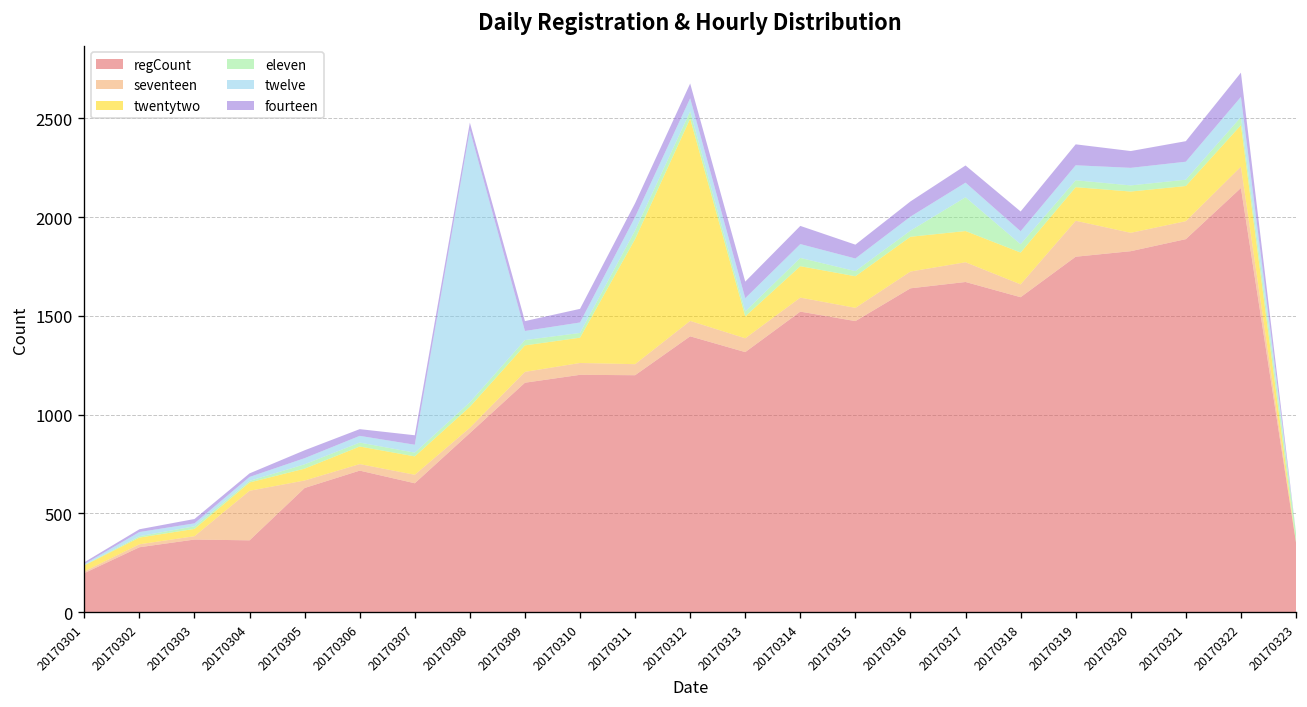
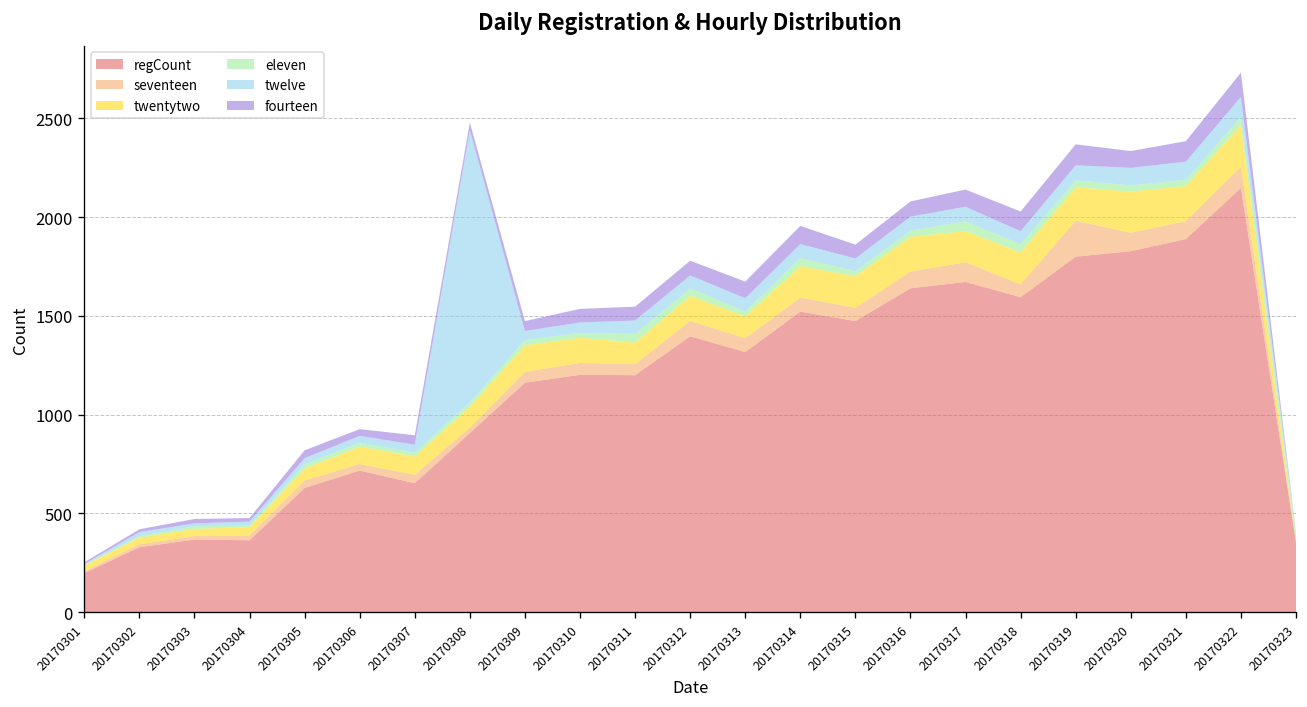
seventeen, 20170304: 250 -> 30
twentytwo, 20170311: 630 -> 110
twentytwo, 20170312: 1020 -> 130
eleven, 20170317: 170 -> 50
